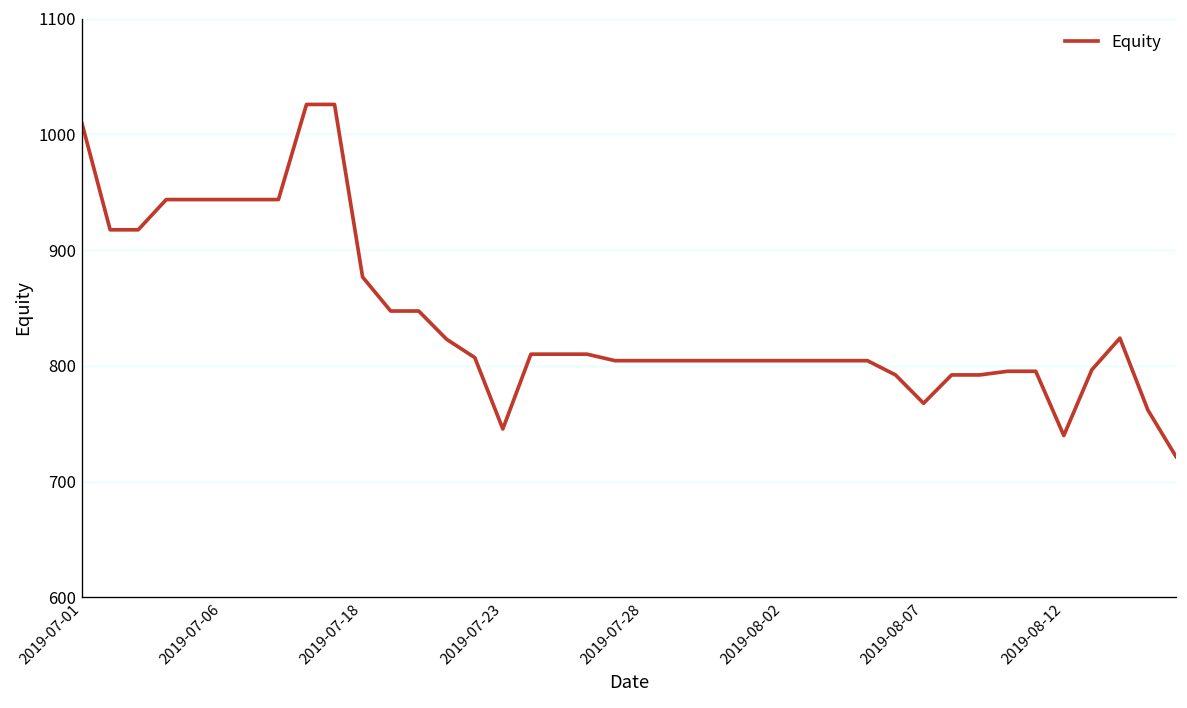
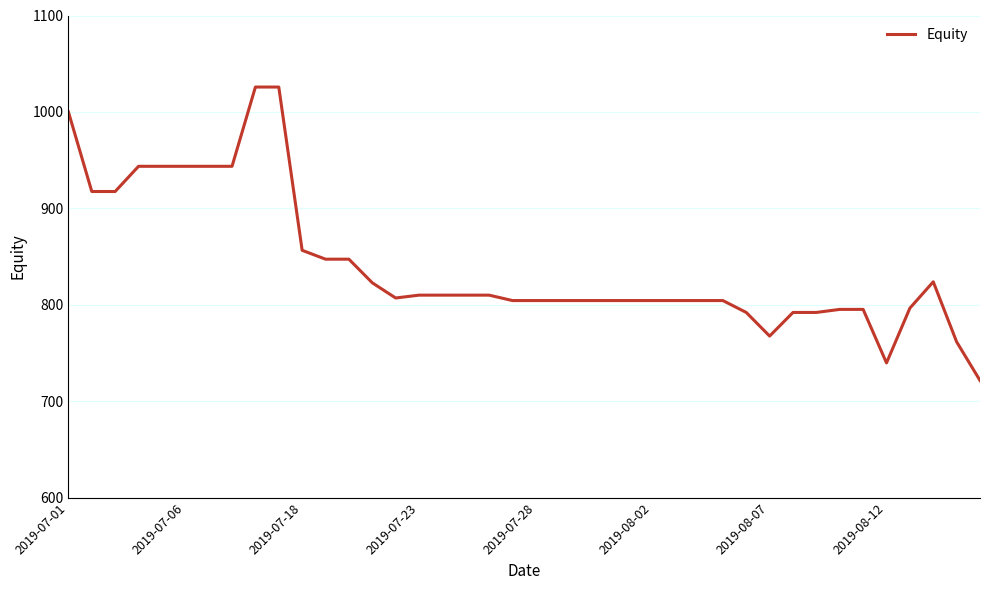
2019-07-01: 1010 -> 1000
2019-07-18: 880 -> 860
2019-07-23: 750 -> 810
